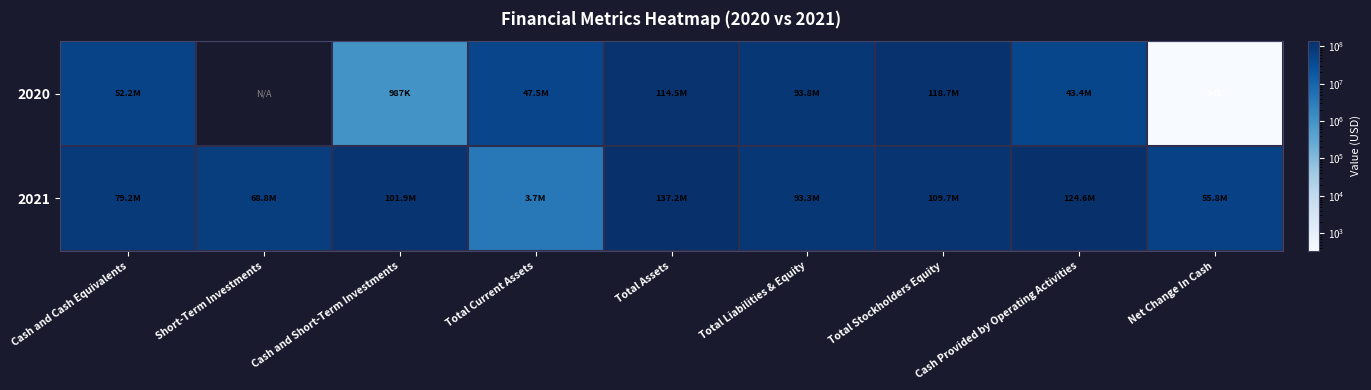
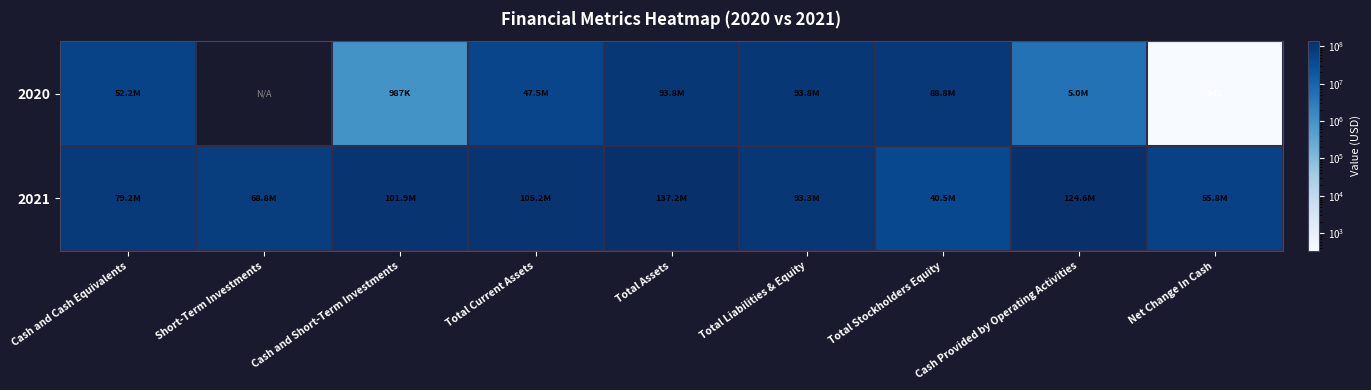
2020, Total Assets: 114.5M -> 93.8M
2020, Total Stockholders Equity: 118.7M -> 88.8M
2020, Cash Provided by Operating Activities: 43.4M -> 5.0M
2021, Total Current Assets: 3.7M -> 105.2M
2021, Total Stockholders Equity: 109.7M -> 40.5M
